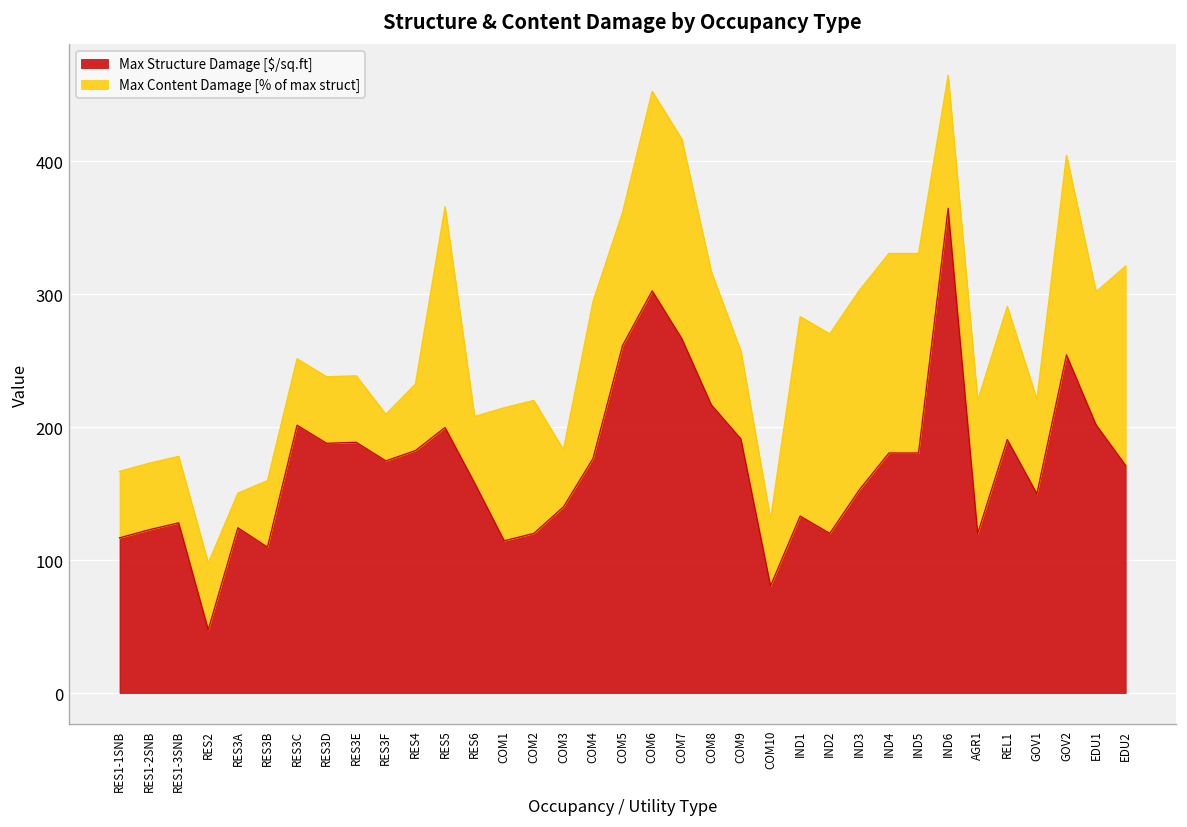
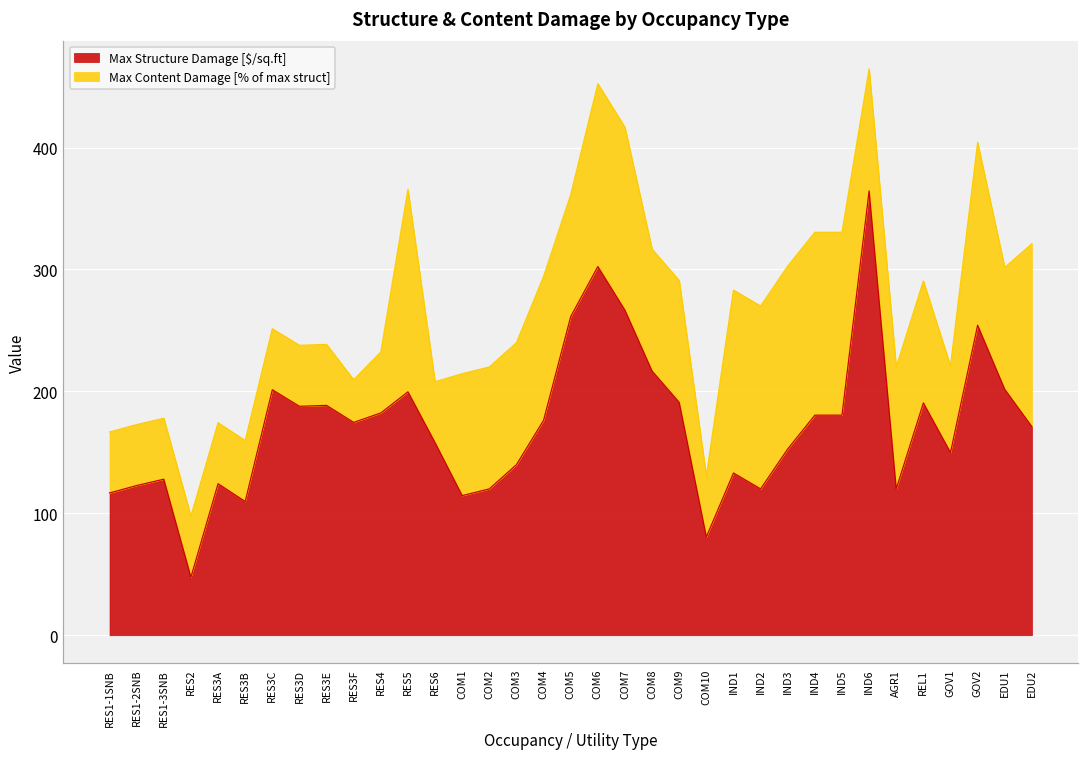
Max Content Damage [% of max struct], RES3A: 26 -> 50
Max Content Damage [% of max struct], COM3: 43 -> 100
Max Content Damage [% of max struct], COM9: 66 -> 100
